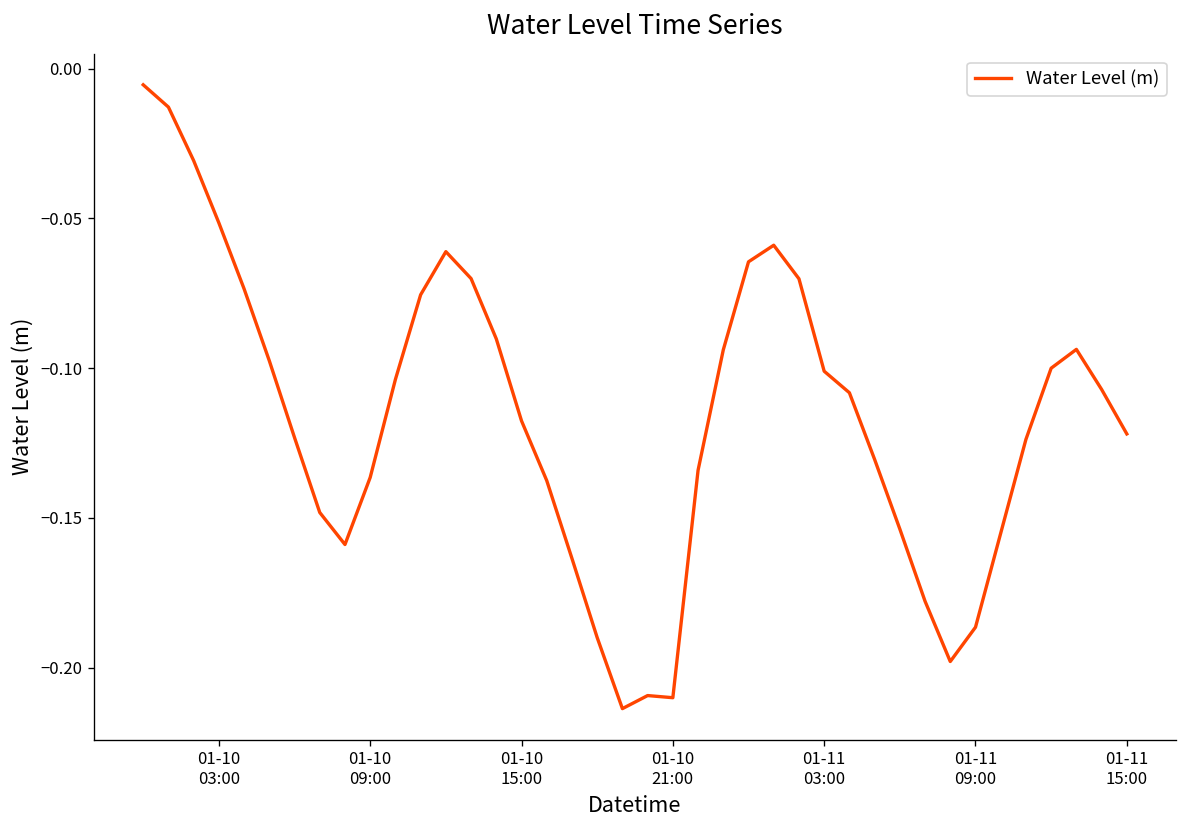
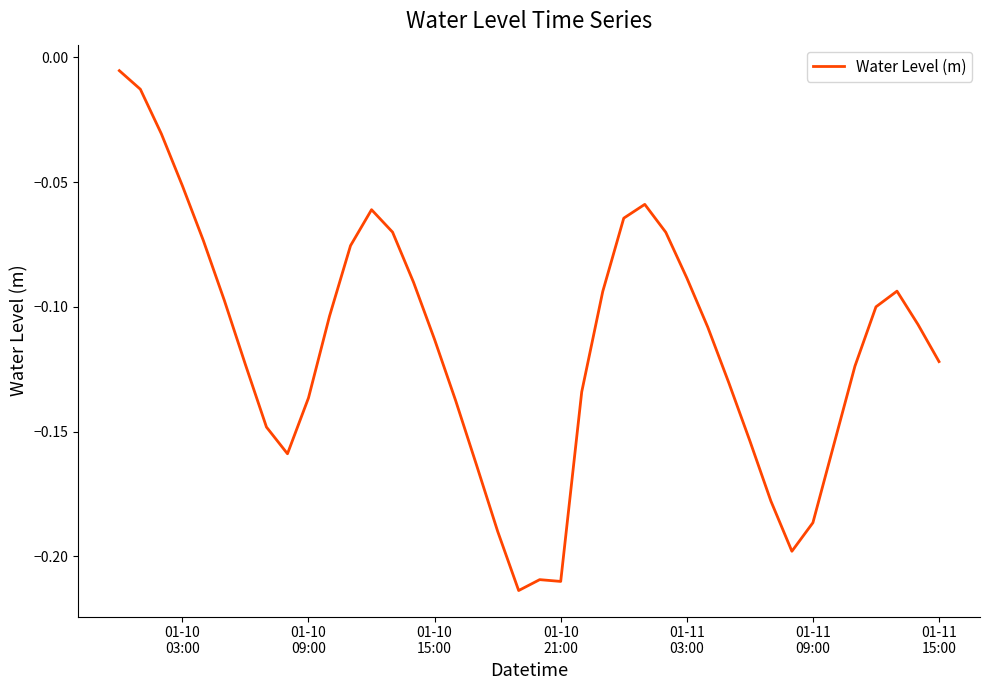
01-10 15:00: -0.118 -> -0.113
01-11 03:00: -0.101 -> -0.088
